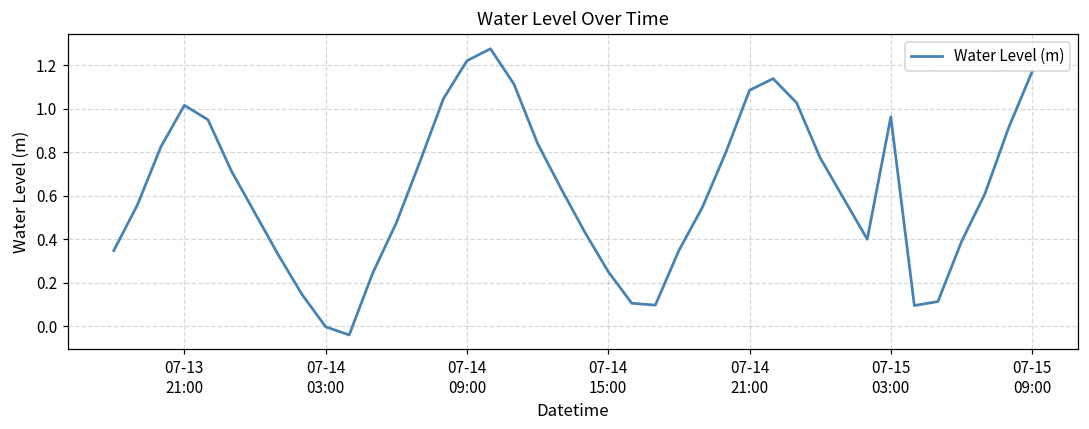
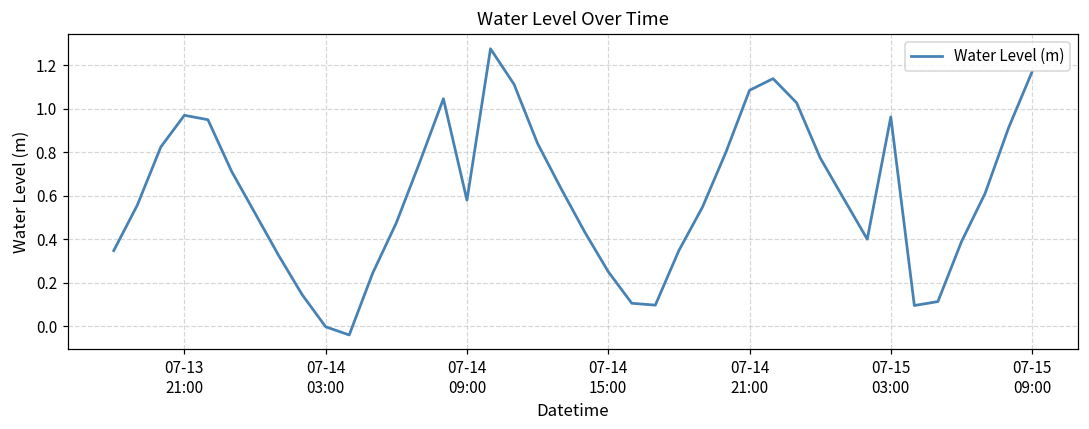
07-13 21:00: 1.02 -> 0.97
07-14 09:00: 1.22 -> 0.58
